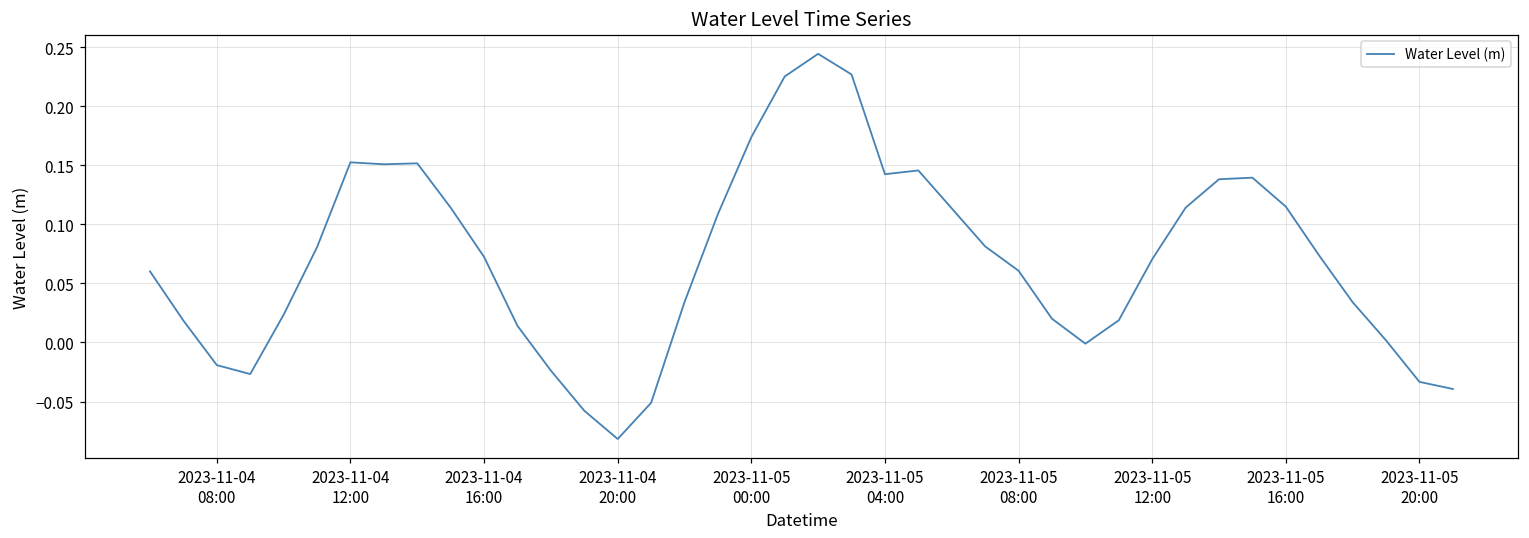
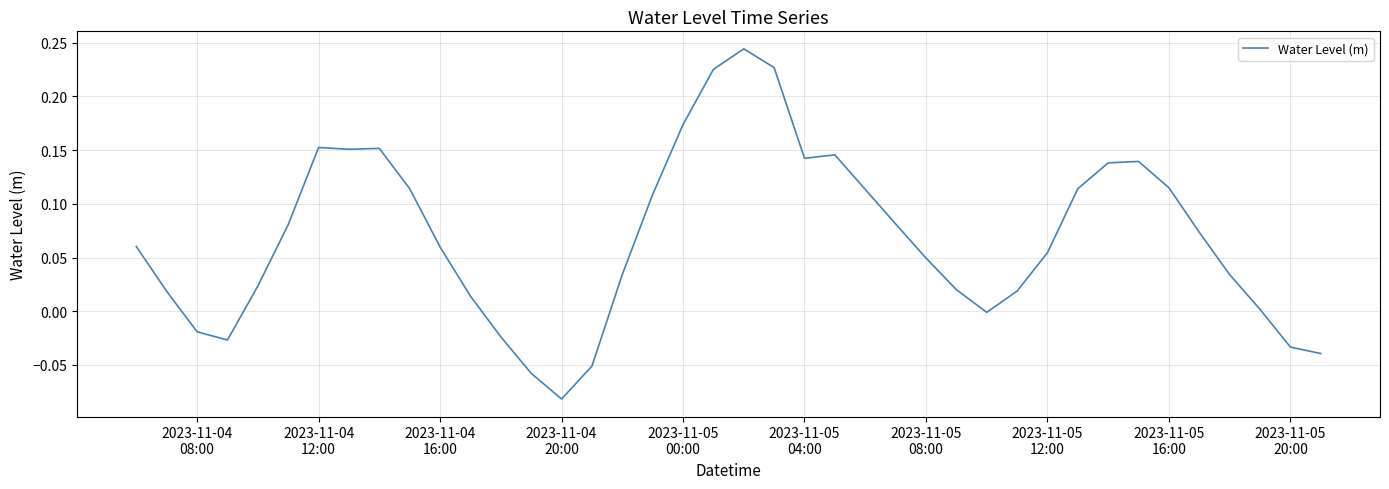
2023-11-04 16:00: 0.072 -> 0.060
2023-11-05 08:00: 0.061 -> 0.050
2023-11-05 12:00: 0.070 -> 0.055
